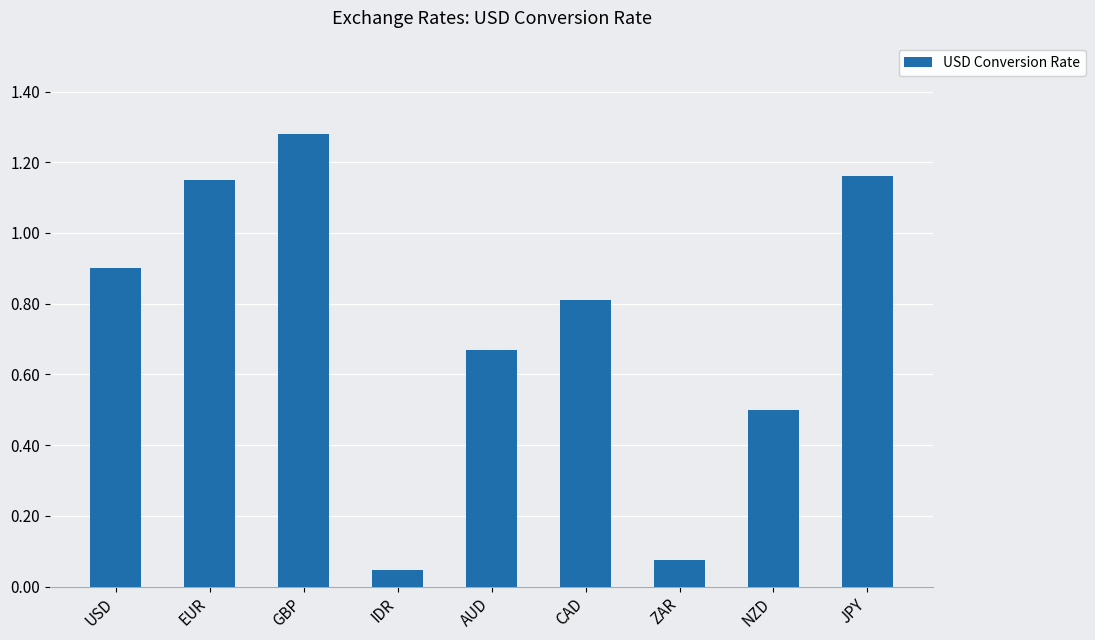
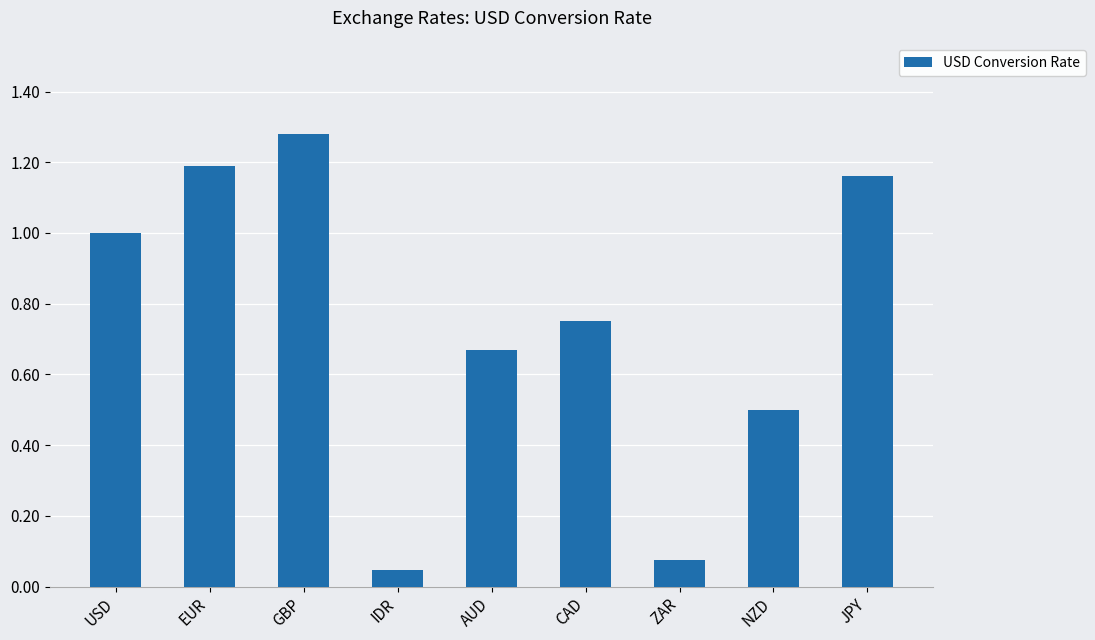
USD: 0.9 -> 1.0
EUR: 1.15 -> 1.19
CAD: 0.81 -> 0.75
